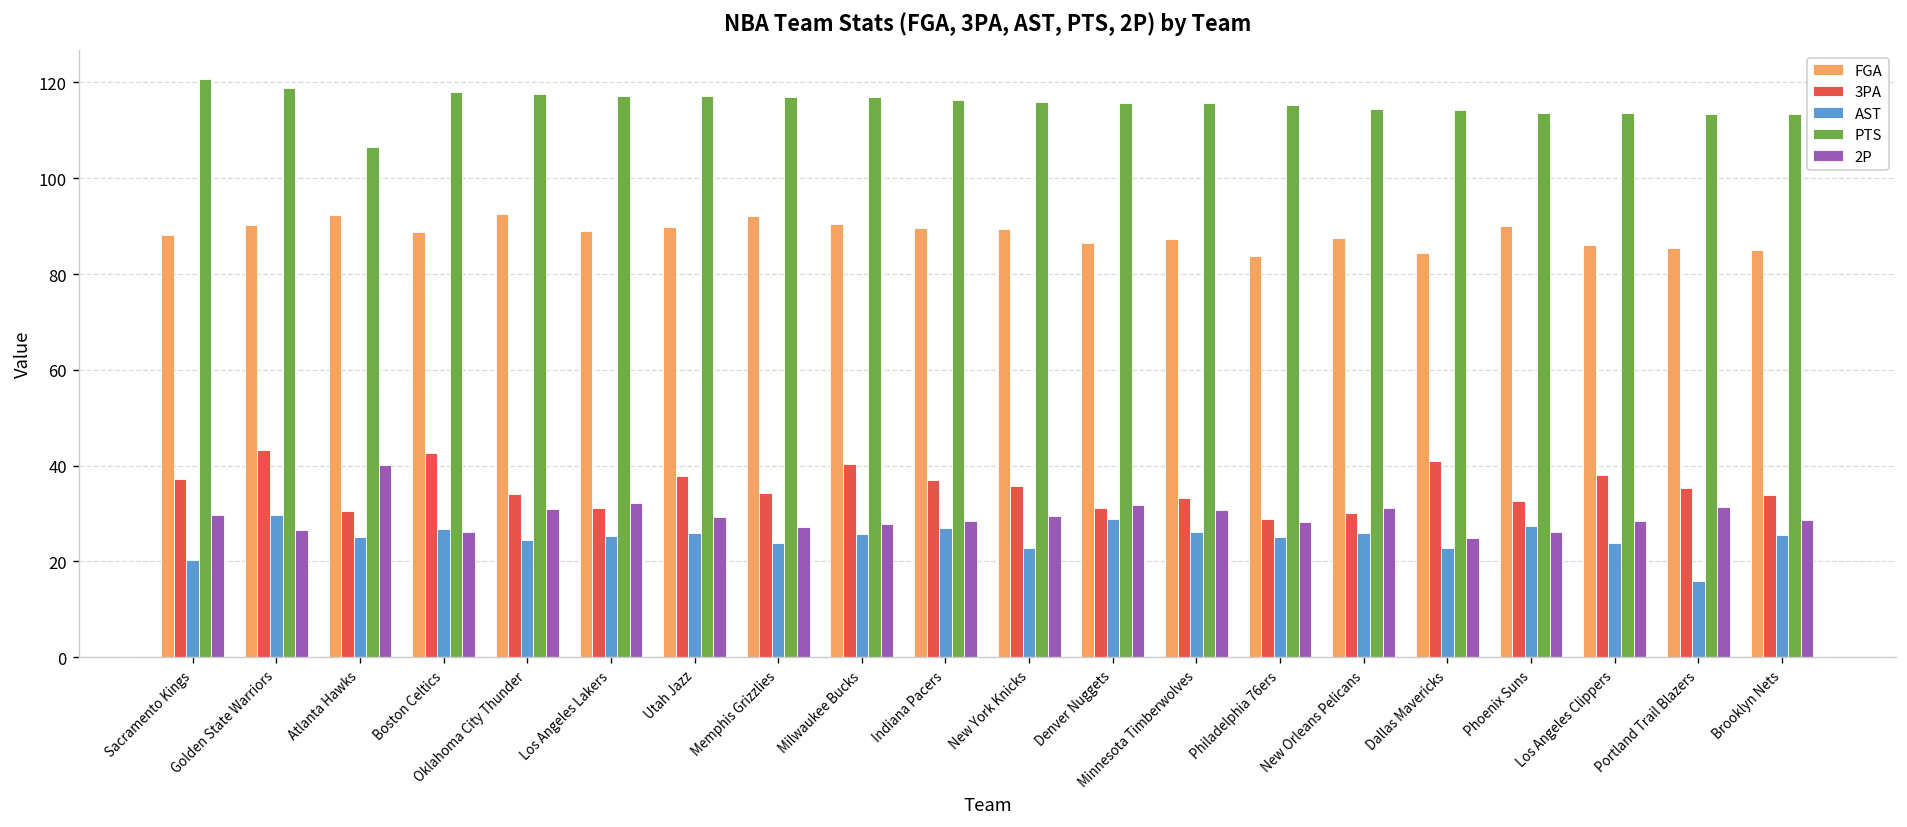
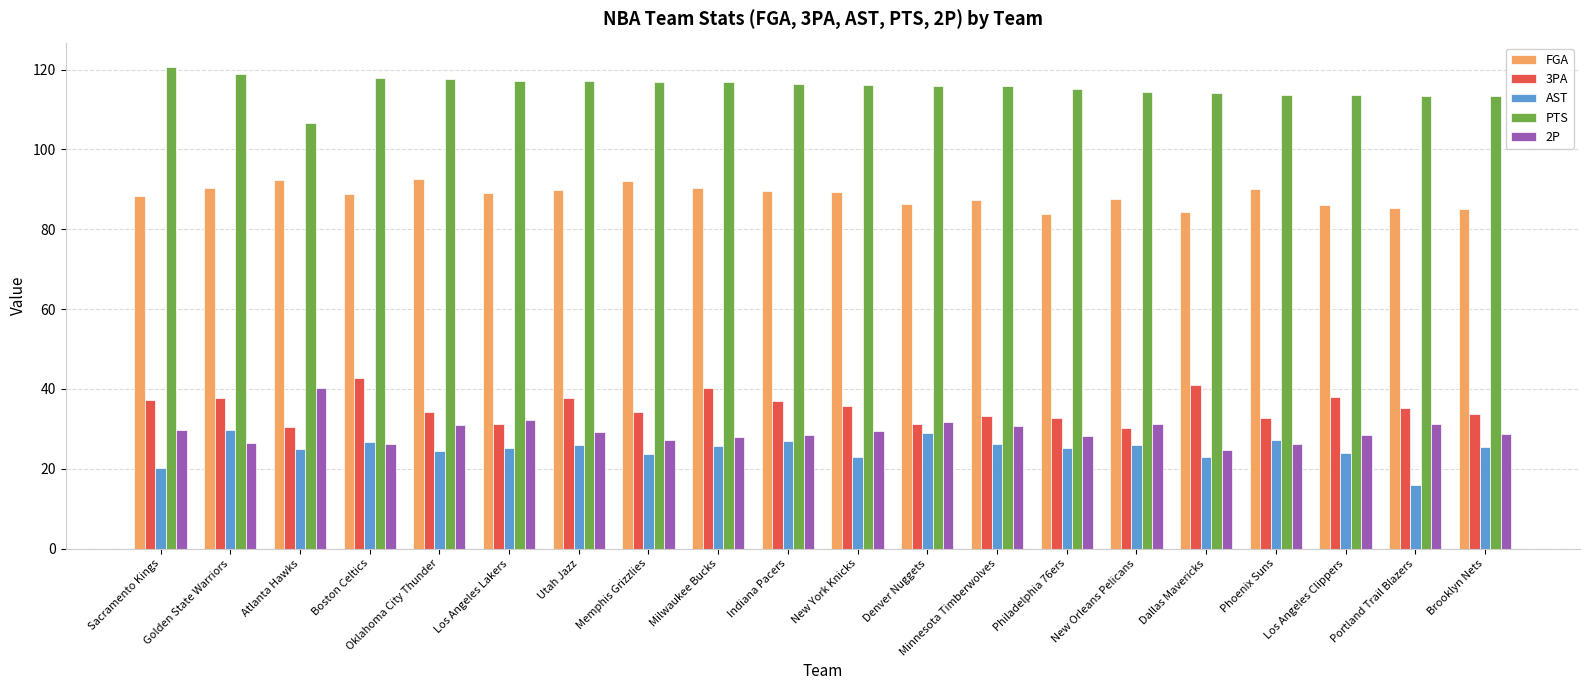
3PA, Golden State Warriors: 43 -> 38
3PA, Philadelphia 76ers: 29 -> 33
